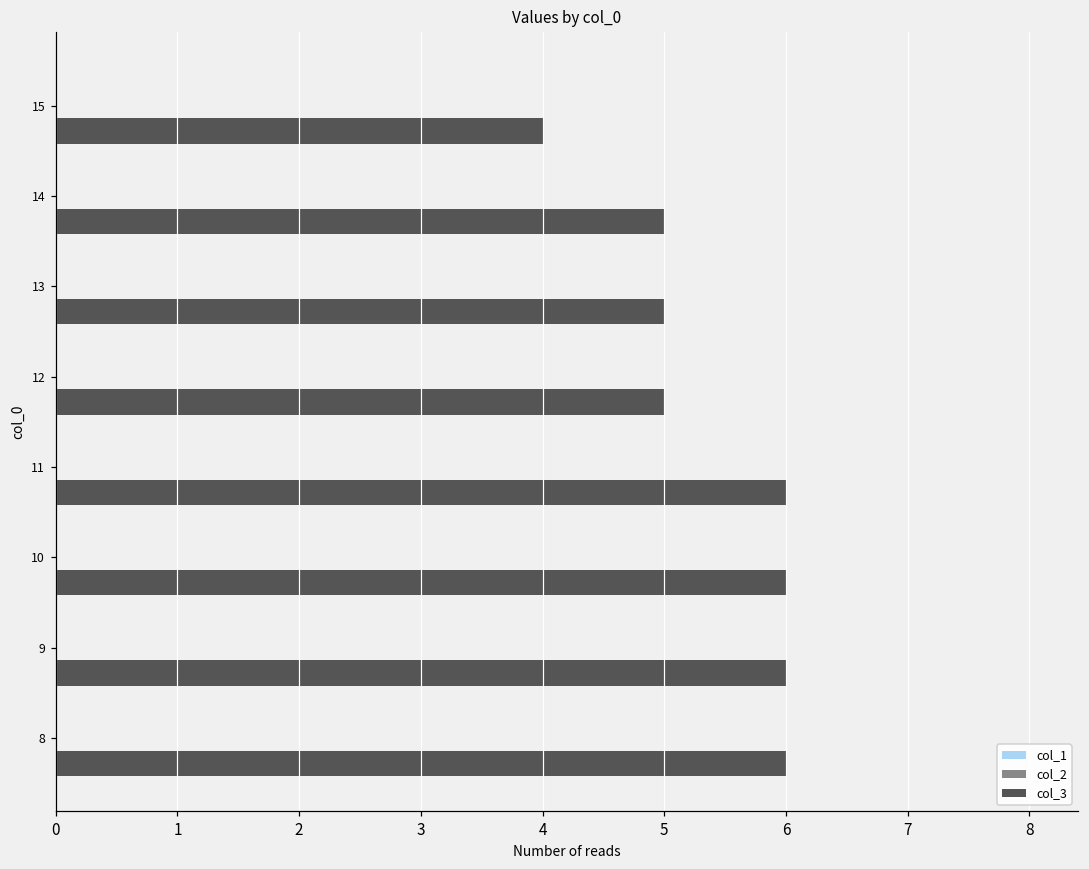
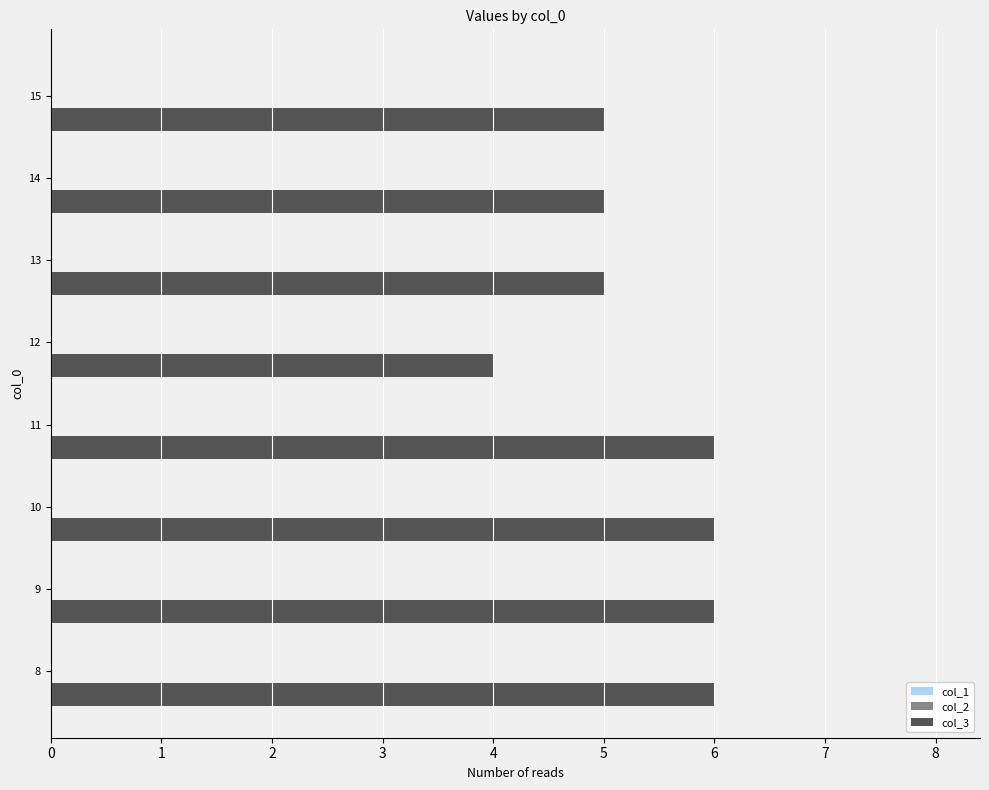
col_3, 15: 4 -> 5
col_3, 12: 5 -> 4
